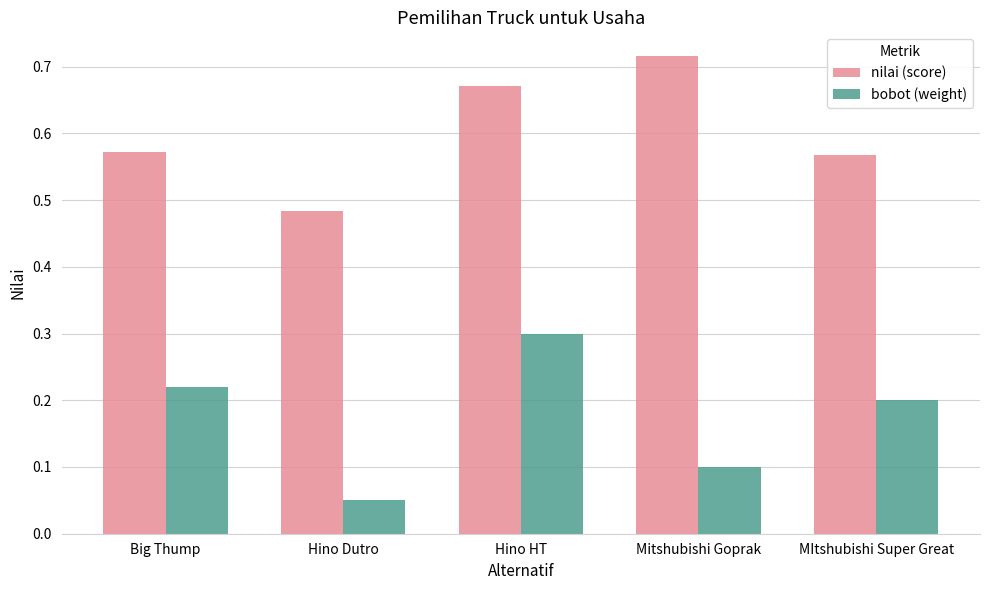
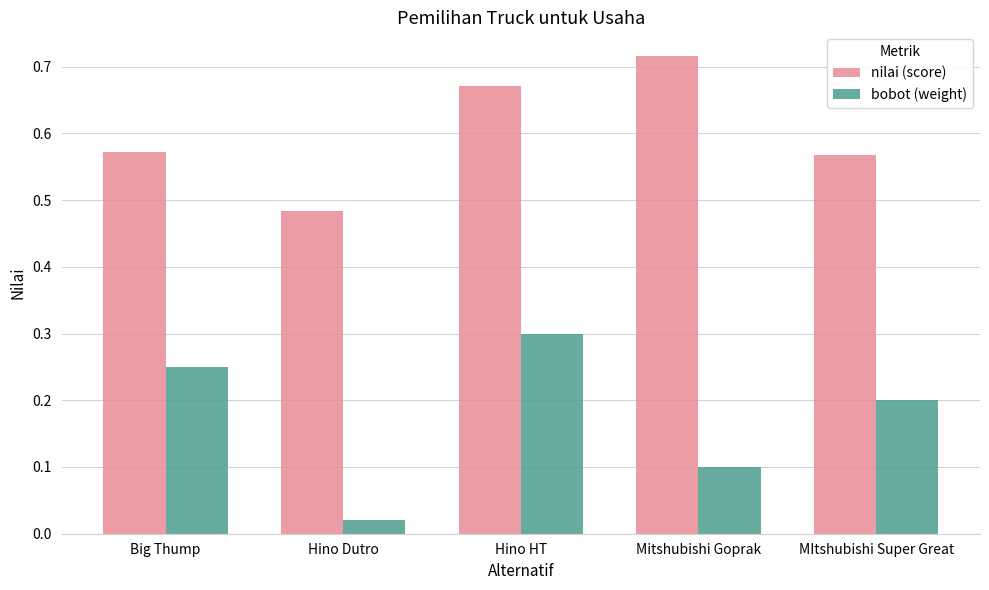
bobot (weight), Big Thump: 0.22 -> 0.25
bobot (weight), Hino Dutro: 0.05 -> 0.02
